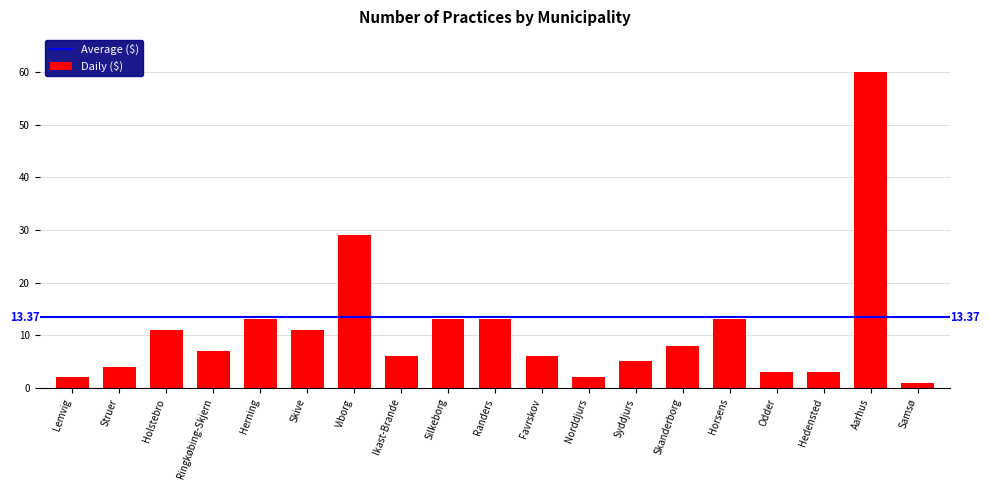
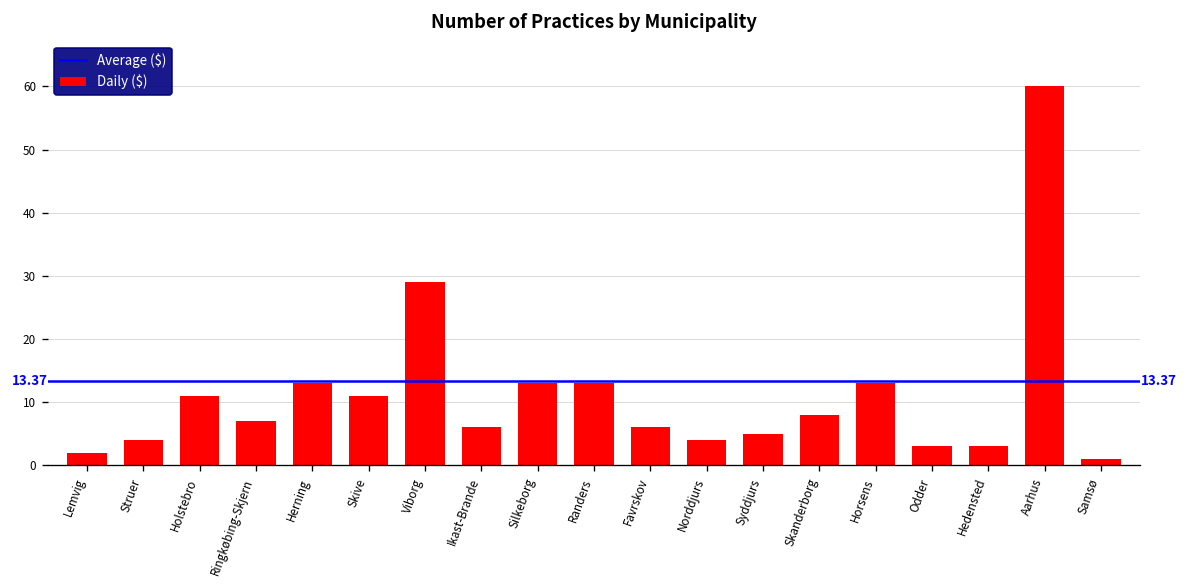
Norddjurs: 2 -> 4
